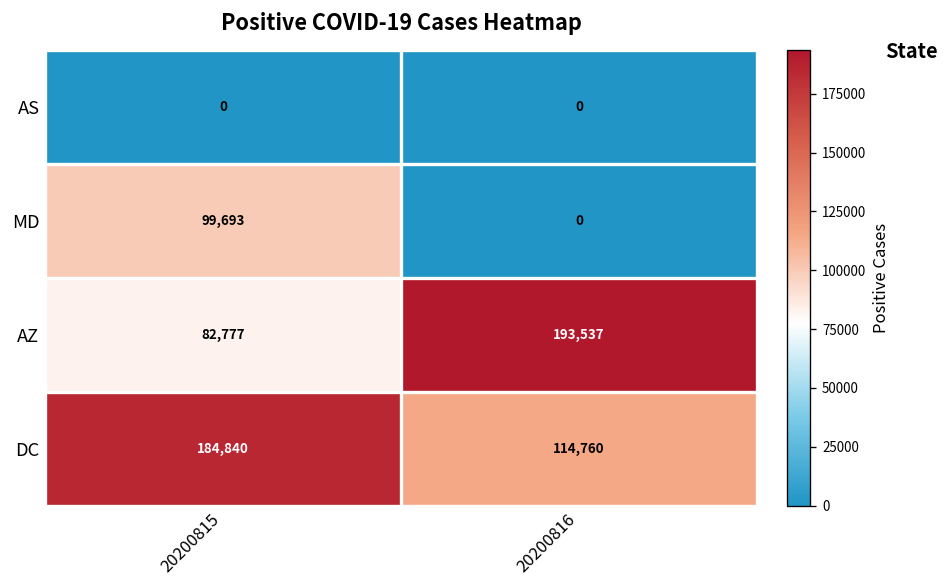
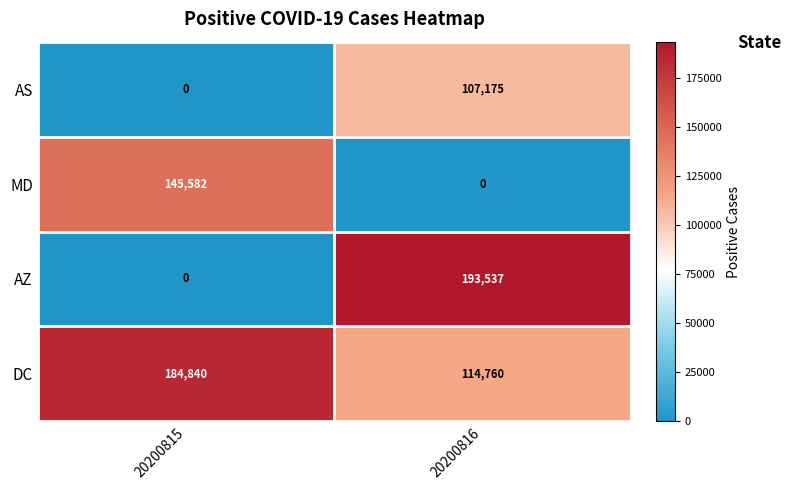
AS, 20200816: 0 -> 107,175
MD, 20200815: 99,693 -> 145,582
AZ, 20200815: 82,777 -> 0
